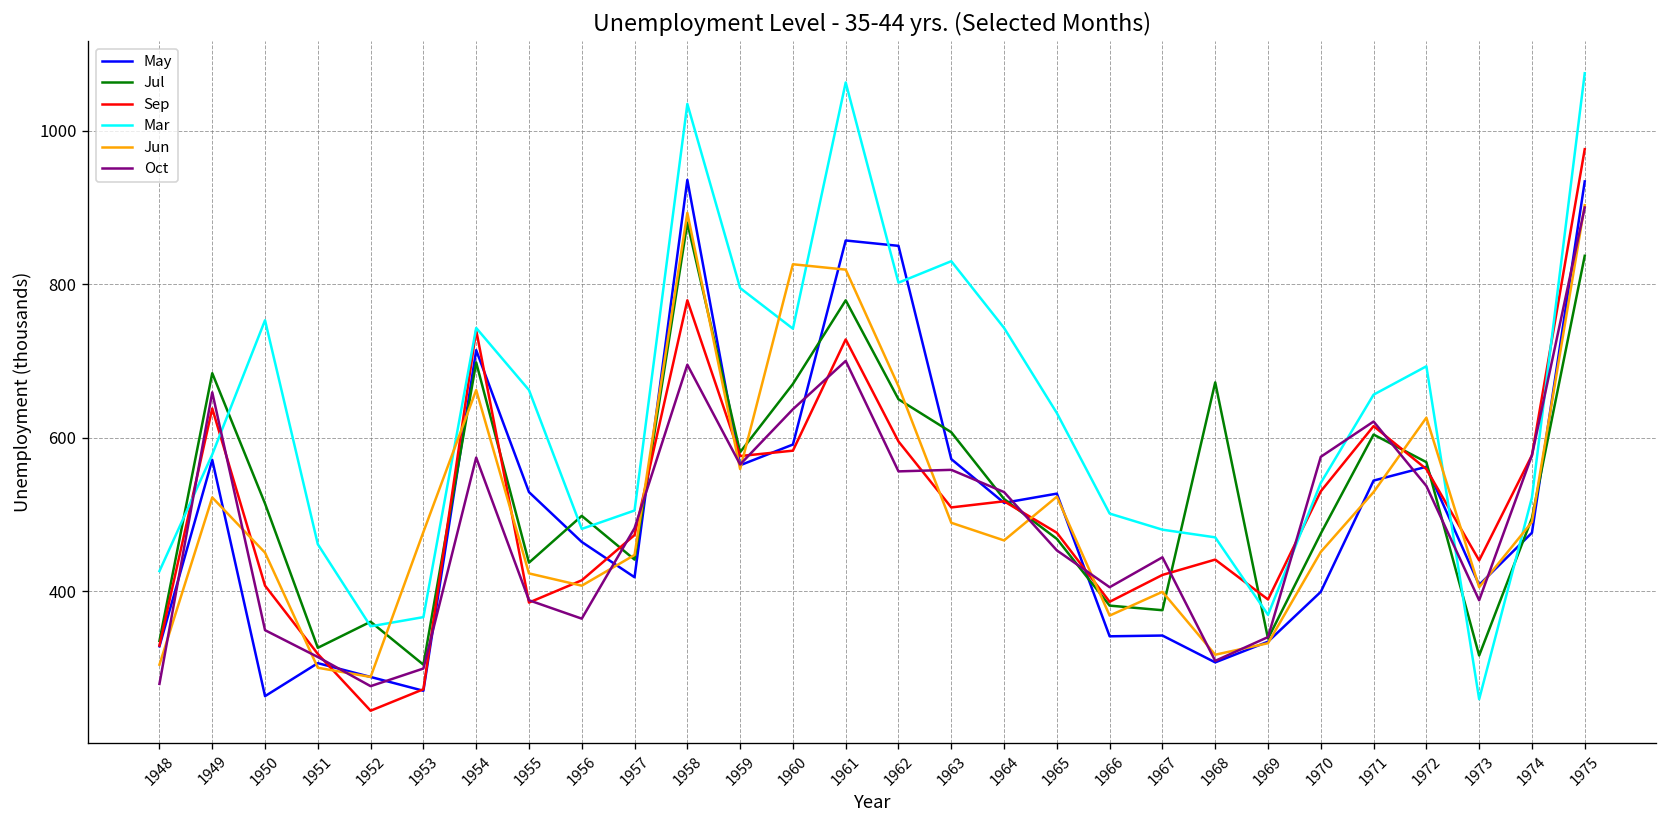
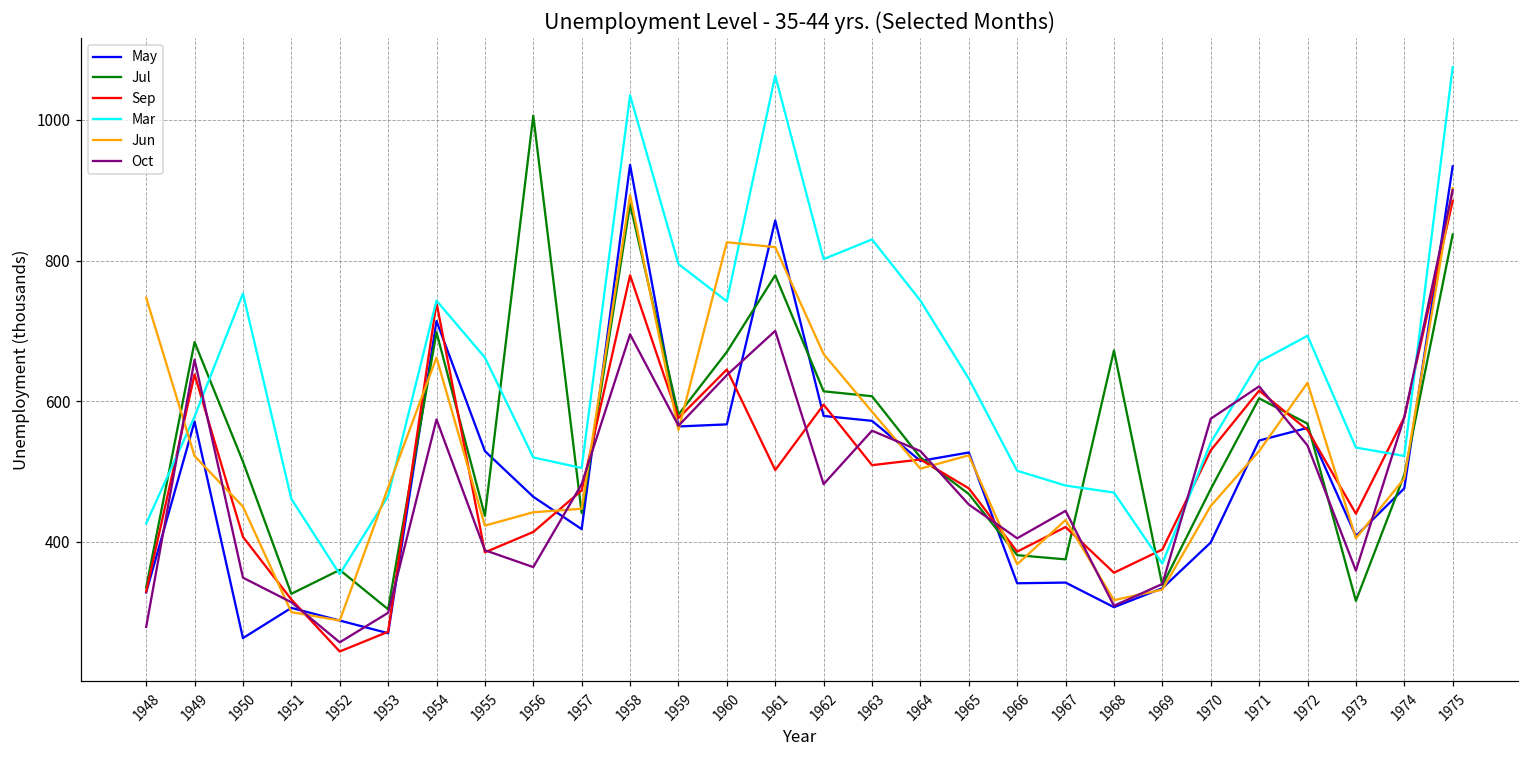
Jun, 1948: 300 -> 750
Oct, 1952: 280 -> 260
Mar, 1953: 370 -> 470
Jul, 1956: 500 -> 1010
Mar, 1956: 480 -> 520
Jun, 1956: 410 -> 440
May, 1960: 590 -> 570
Sep, 1960: 580 -> 650
Sep, 1961: 730 -> 500
May, 1962: 850 -> 580
Jul, 1962: 650 -> 610
Oct, 1962: 560 -> 480
Jun, 1963: 490 -> 590
Jun, 1964: 470 -> 500
Jun, 1967: 400 -> 430
Sep, 1968: 440 -> 360
Mar, 1973: 260 -> 530
Oct, 1973: 390 -> 360
Sep, 1975: 980 -> 890
